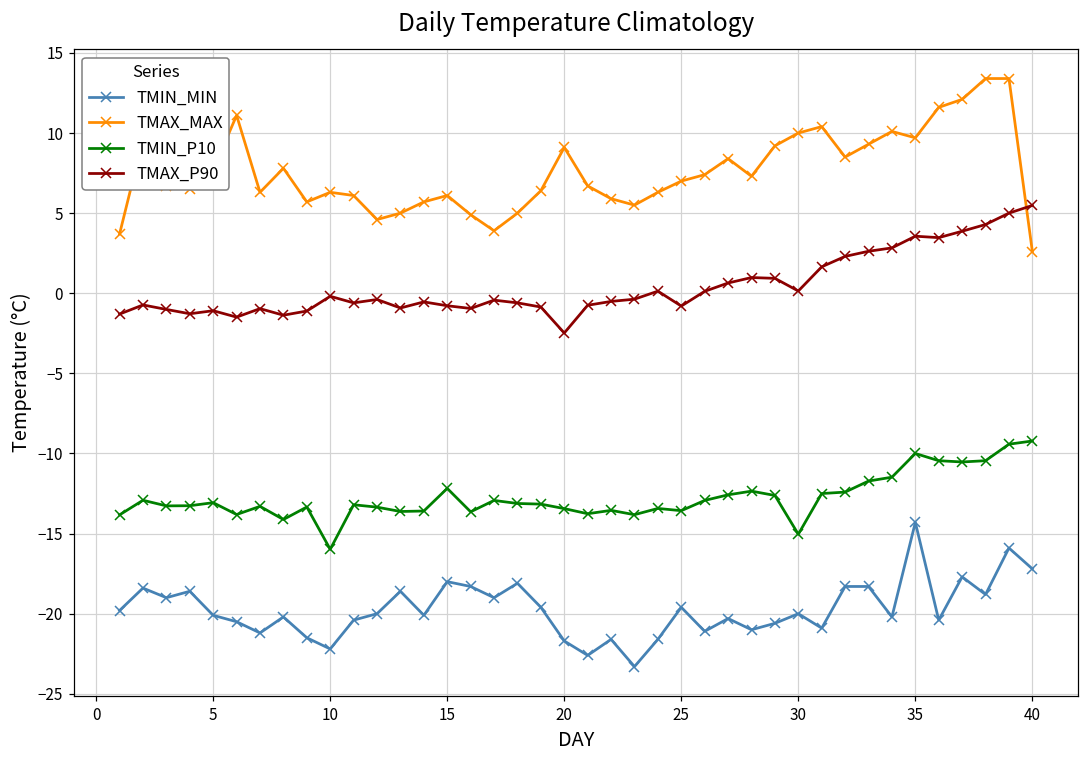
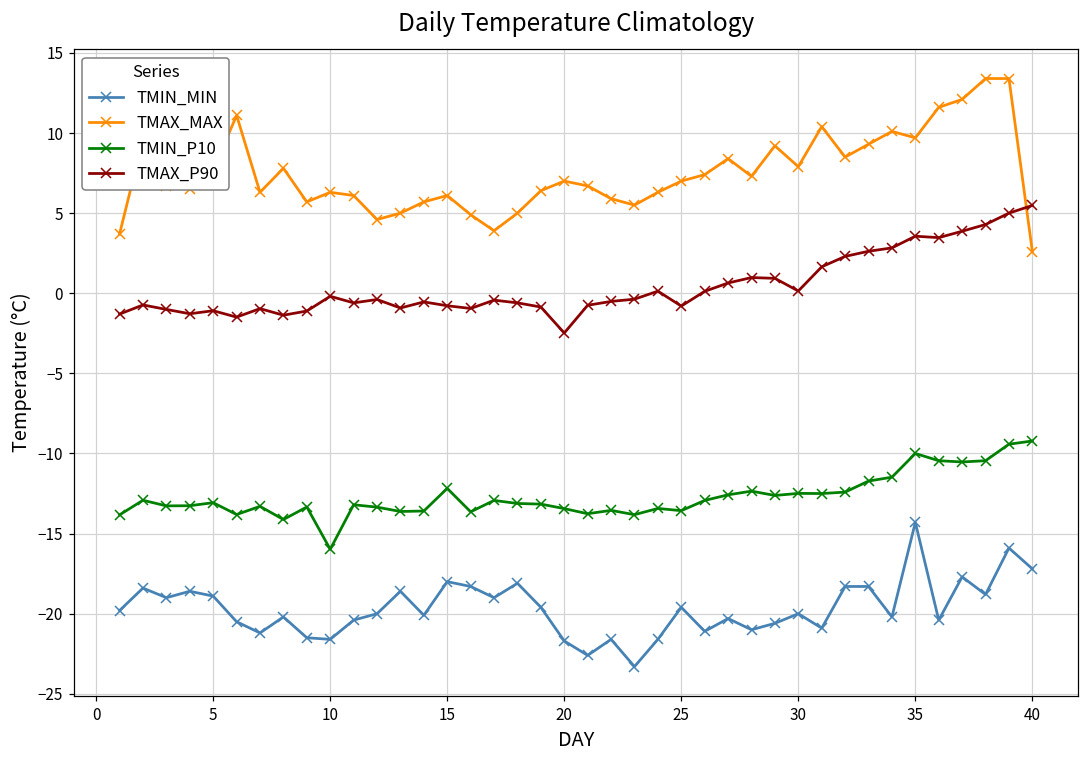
TMIN_MIN, 5: -20.1 -> -18.9
TMIN_MIN, 10: -22.2 -> -21.6
TMAX_MAX, 20: 9.1 -> 7.0
TMAX_MAX, 30: 10.0 -> 7.9
TMIN_P10, 30: -15.0 -> -12.5
